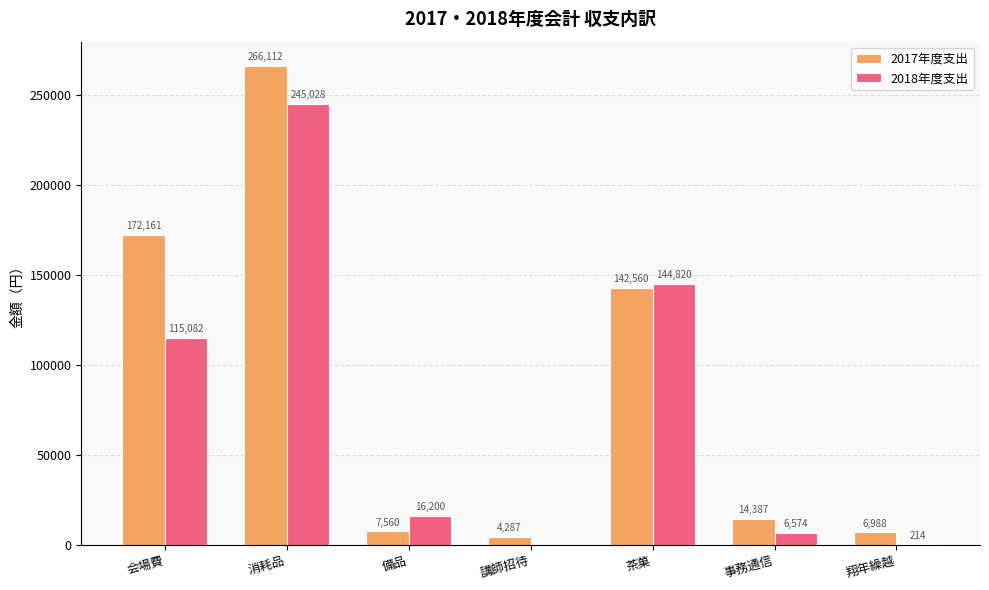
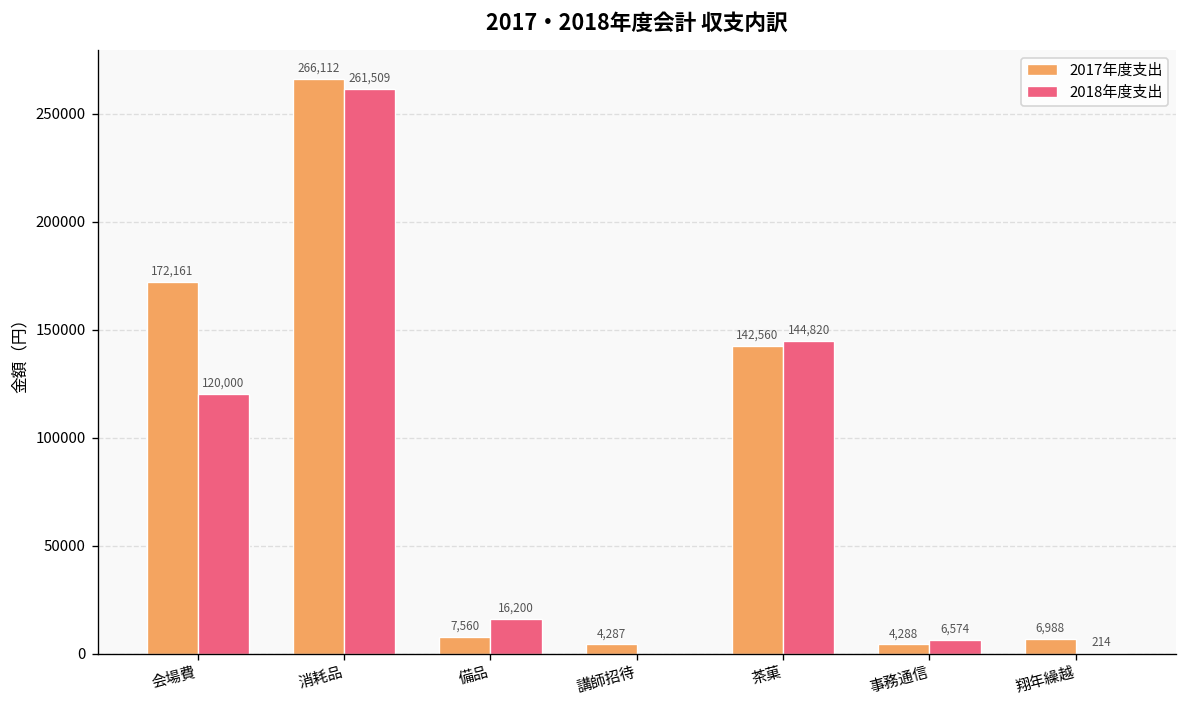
2018年度支出, 会場費: 115,082 -> 120,000
2018年度支出, 消耗品: 245,028 -> 261,509
2017年度支出, 事務通信: 14,387 -> 4,288
